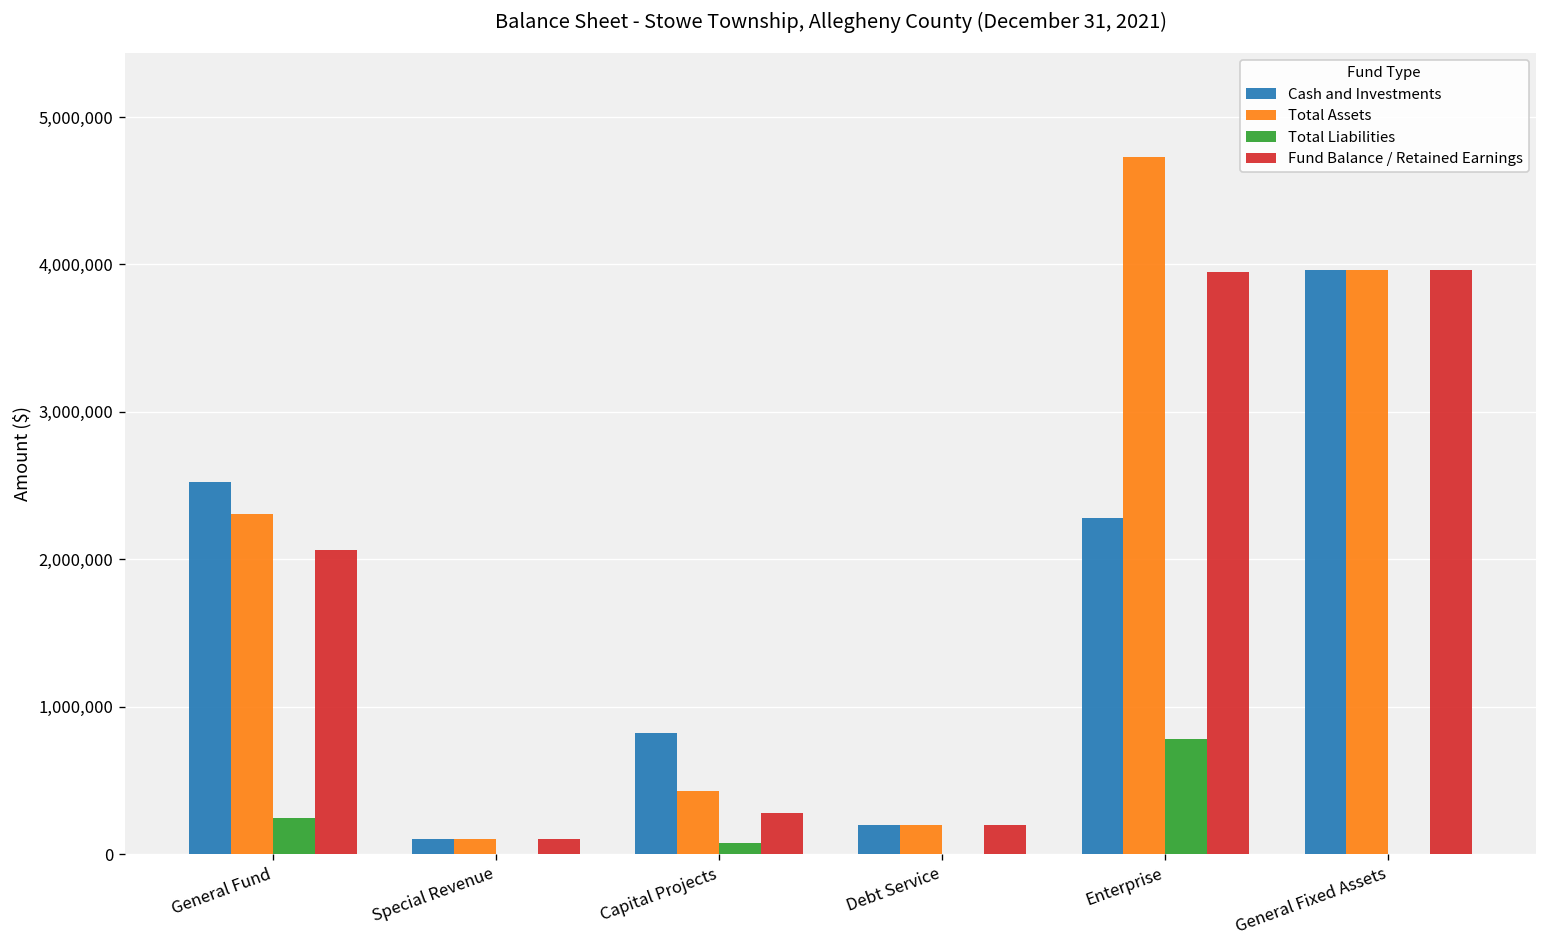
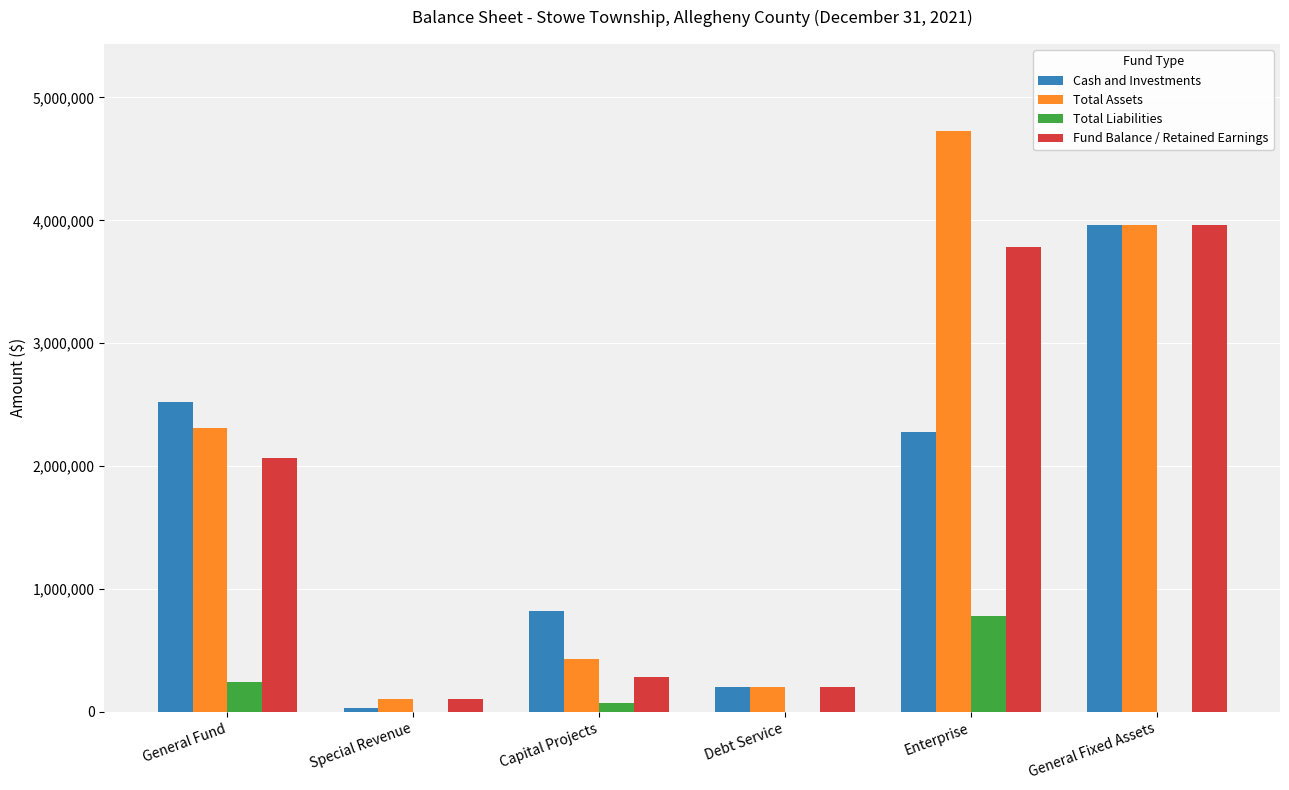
Cash and Investments, Special Revenue: 100,000 -> 30,000
Fund Balance / Retained Earnings, Enterprise: 3,950,000 -> 3,790,000
